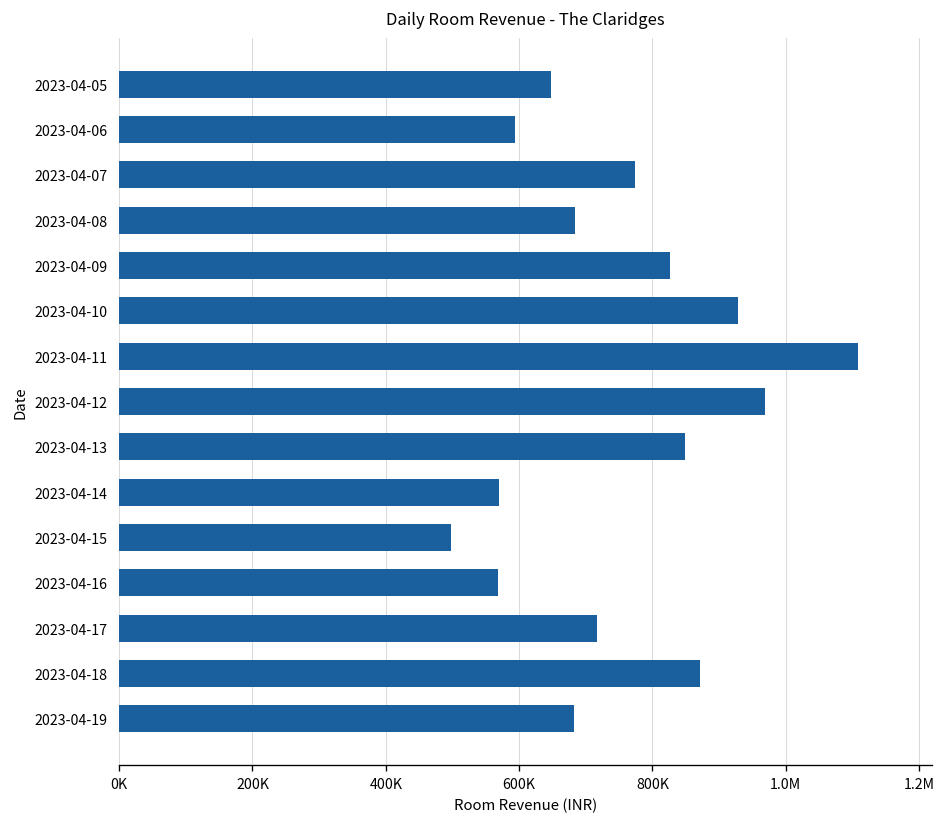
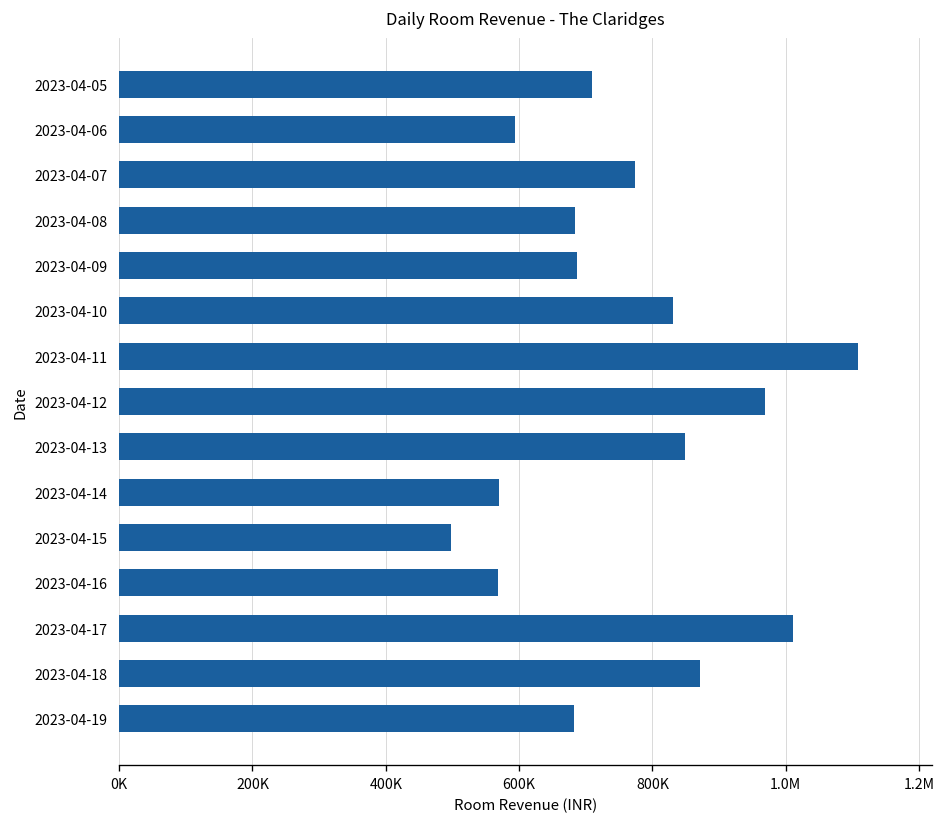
2023-04-05: 650000 -> 710000
2023-04-09: 830000 -> 690000
2023-04-10: 930000 -> 830000
2023-04-17: 720000 -> 1010000
